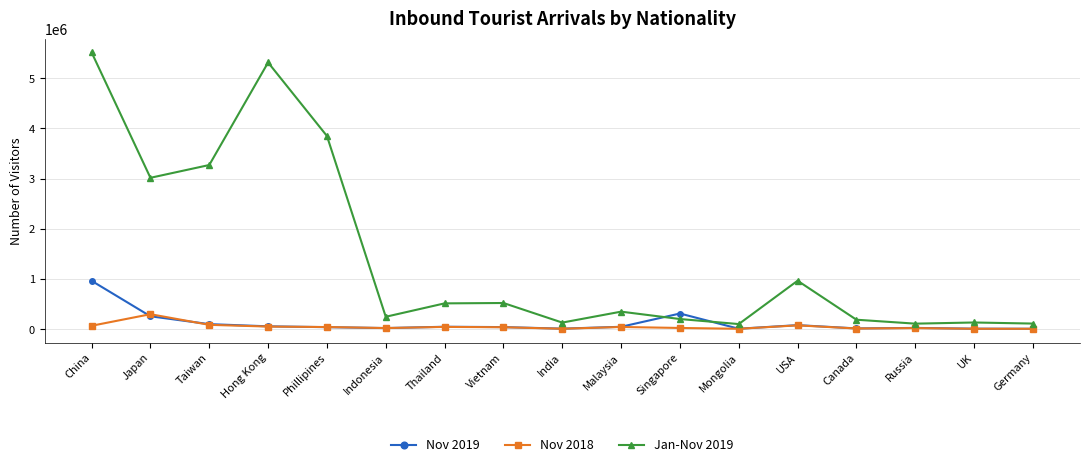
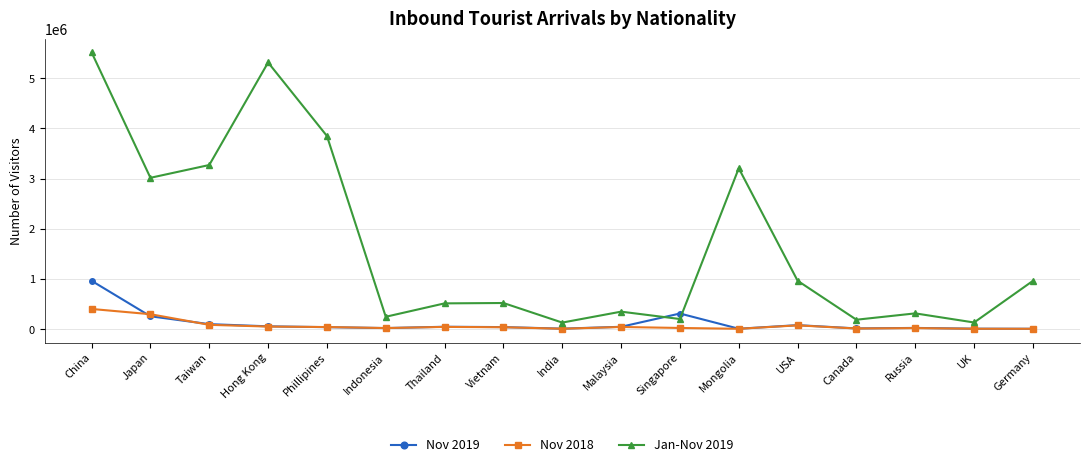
Nov 2018, China: 100000 -> 400000
Jan-Nov 2019, Mongolia: 100000 -> 3200000
Jan-Nov 2019, Russia: 100000 -> 300000
Jan-Nov 2019, Germany: 100000 -> 1000000
